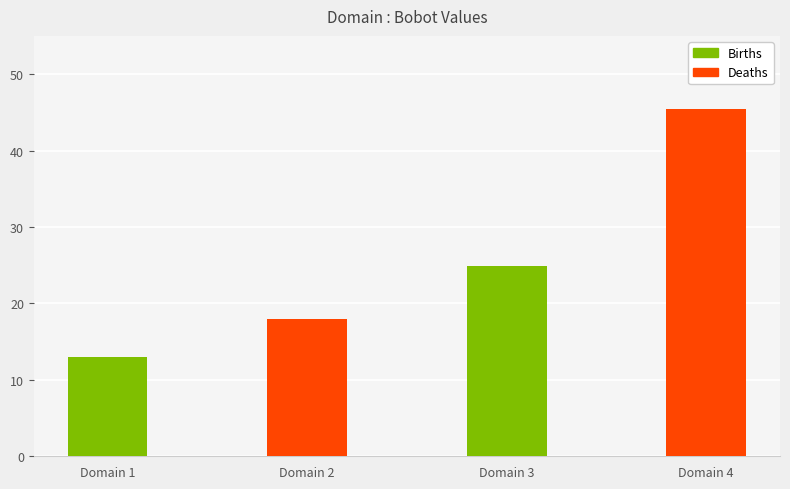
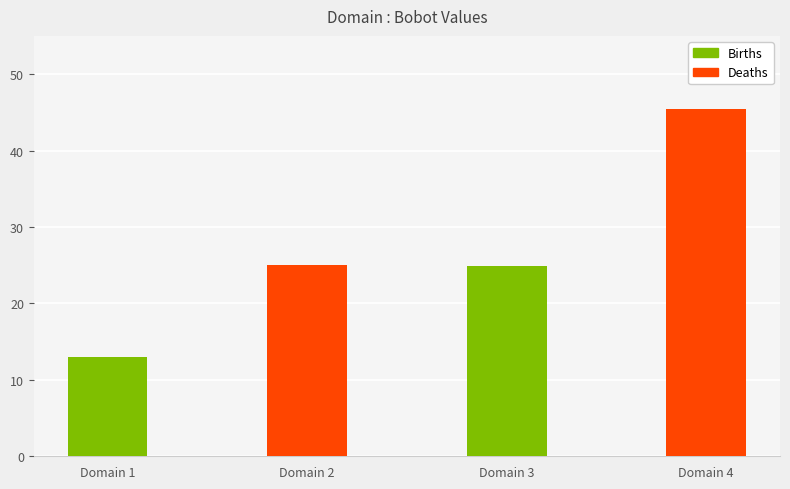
Domain 2: 18 -> 25
